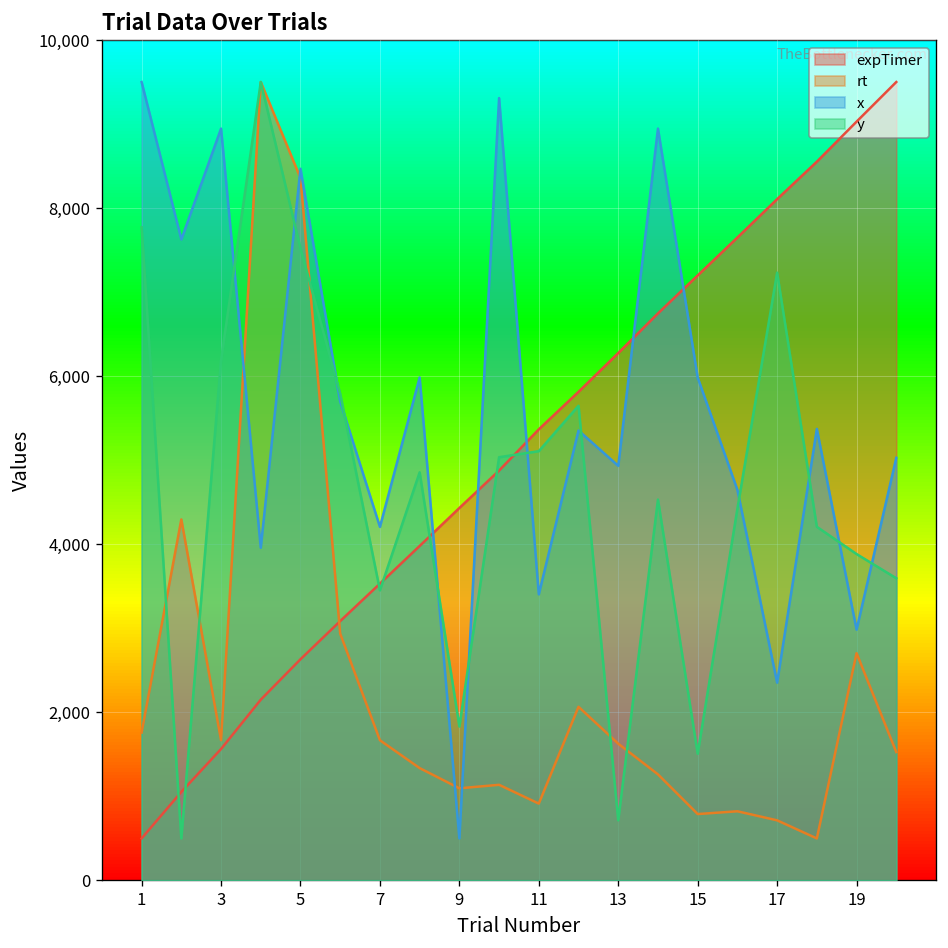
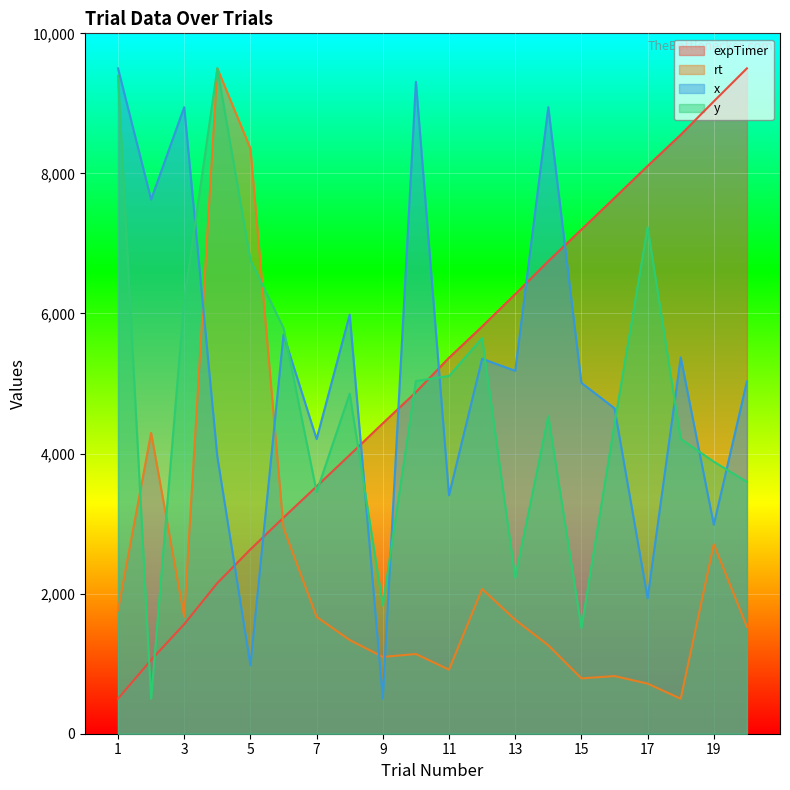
y, 1: 7,800 -> 9,400
x, 5: 8,500 -> 1,000
y, 5: 7,500 -> 6,800
x, 13: 4,900 -> 5,200
y, 13: 700 -> 2,200
x, 15: 6,000 -> 5,000
x, 17: 2,400 -> 1,900
